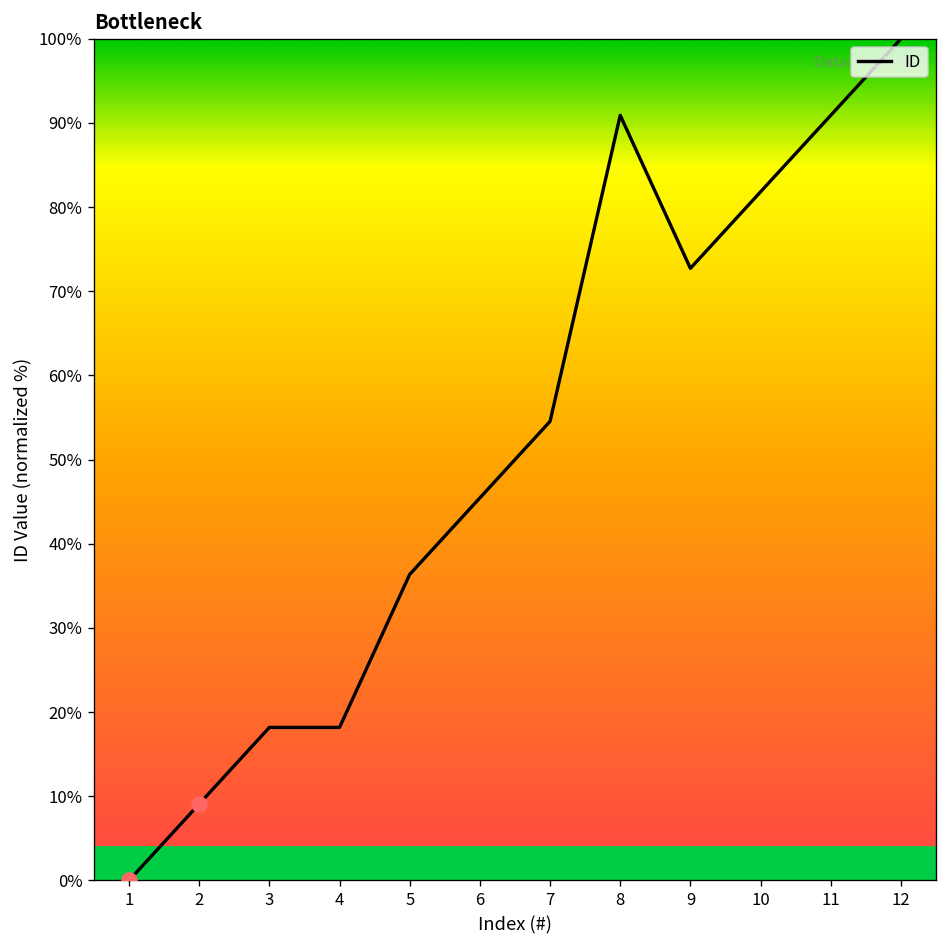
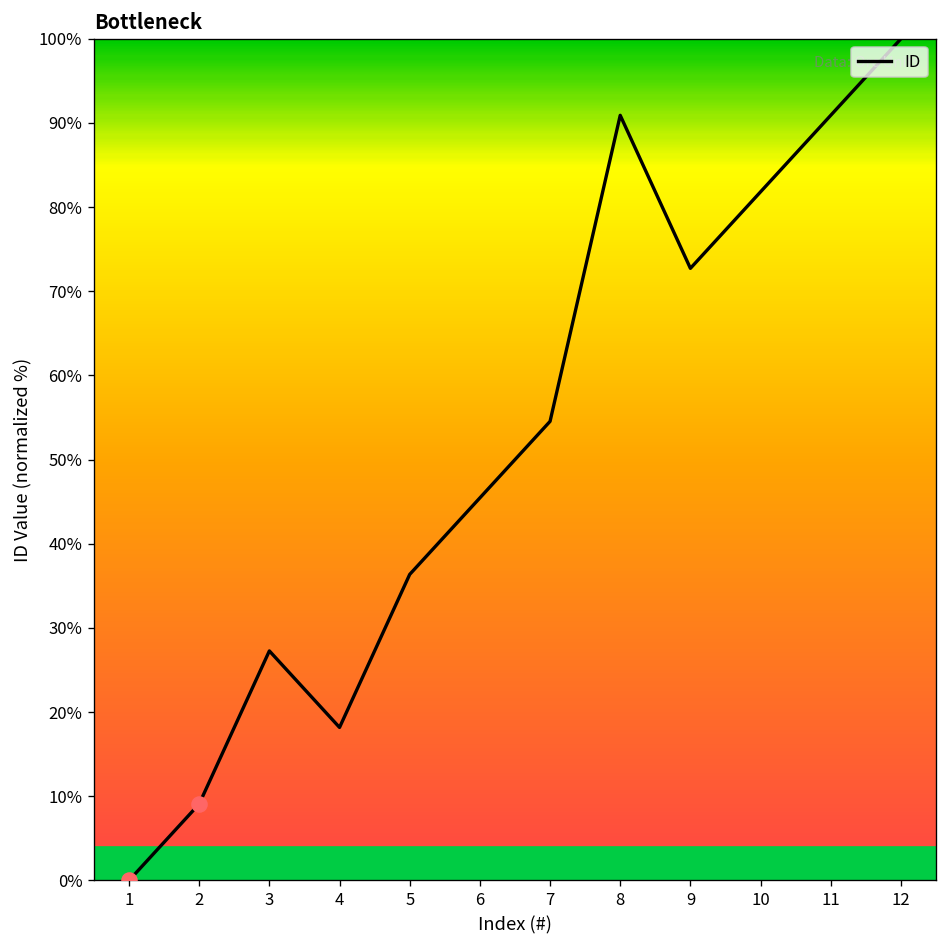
ID, 3: 18% -> 27%
